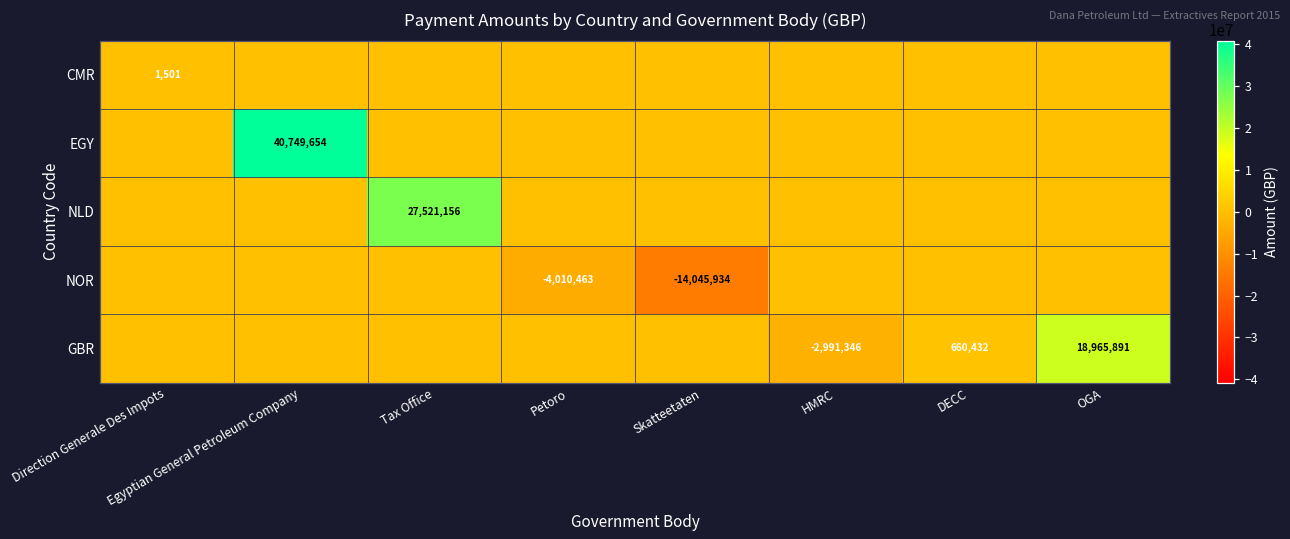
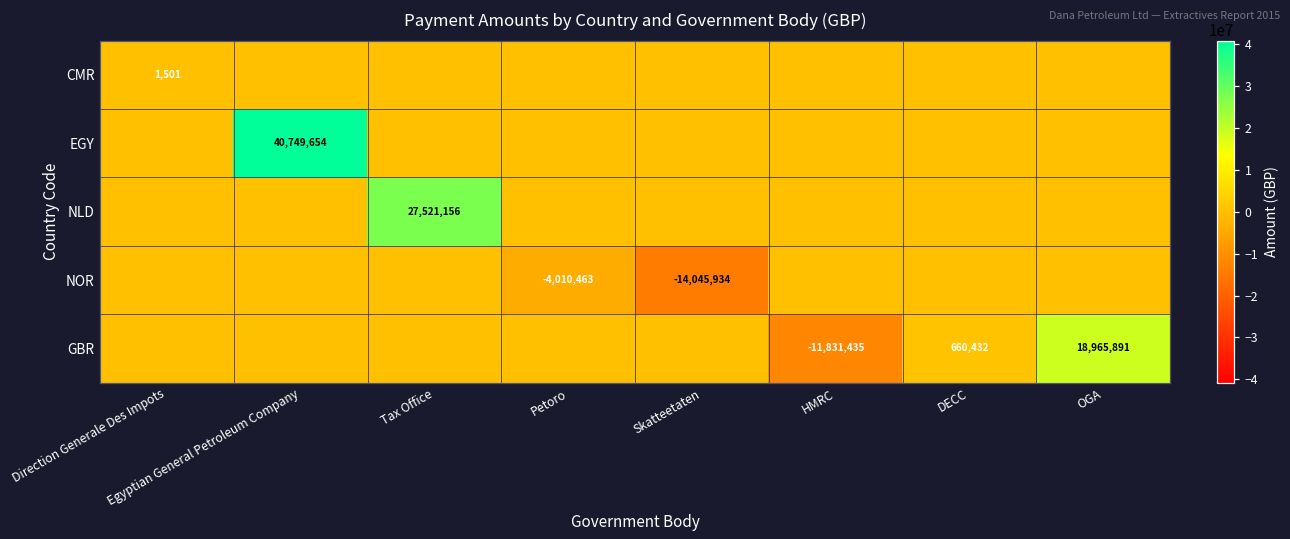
GBR, HMRC: -2,991,346 -> -11,831,435
